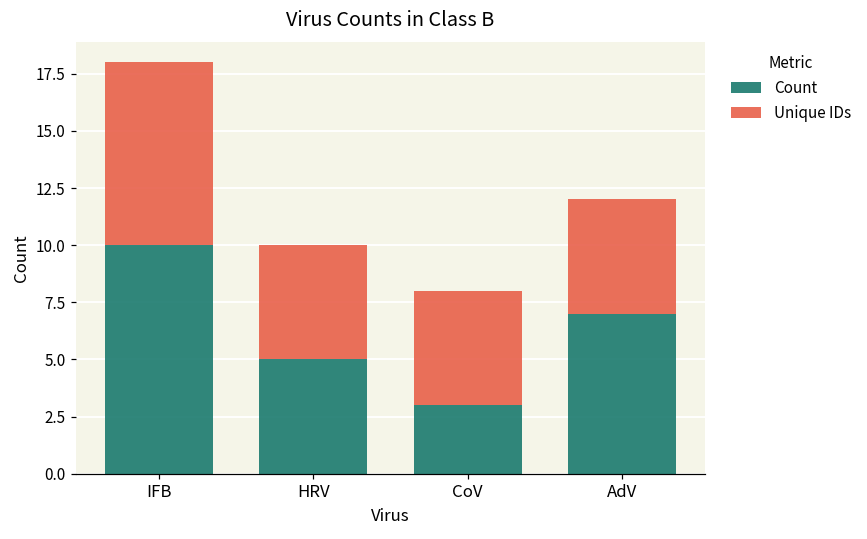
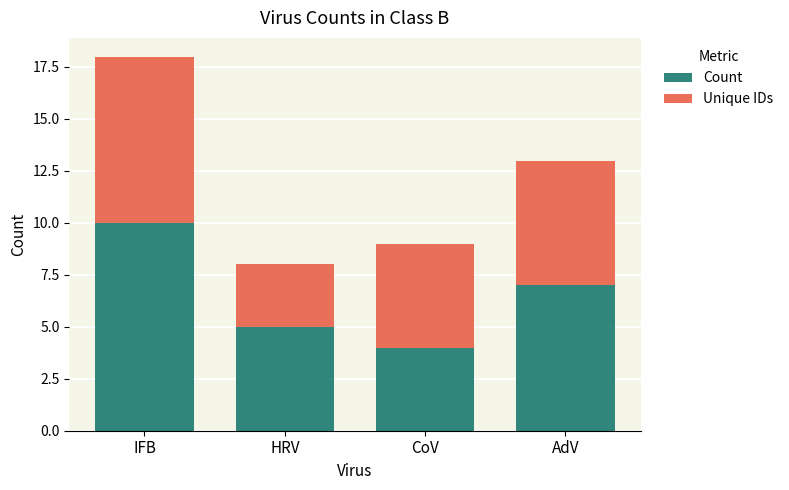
Unique IDs, HRV: 5 -> 3
Count, CoV: 3 -> 4
Unique IDs, AdV: 5 -> 6
